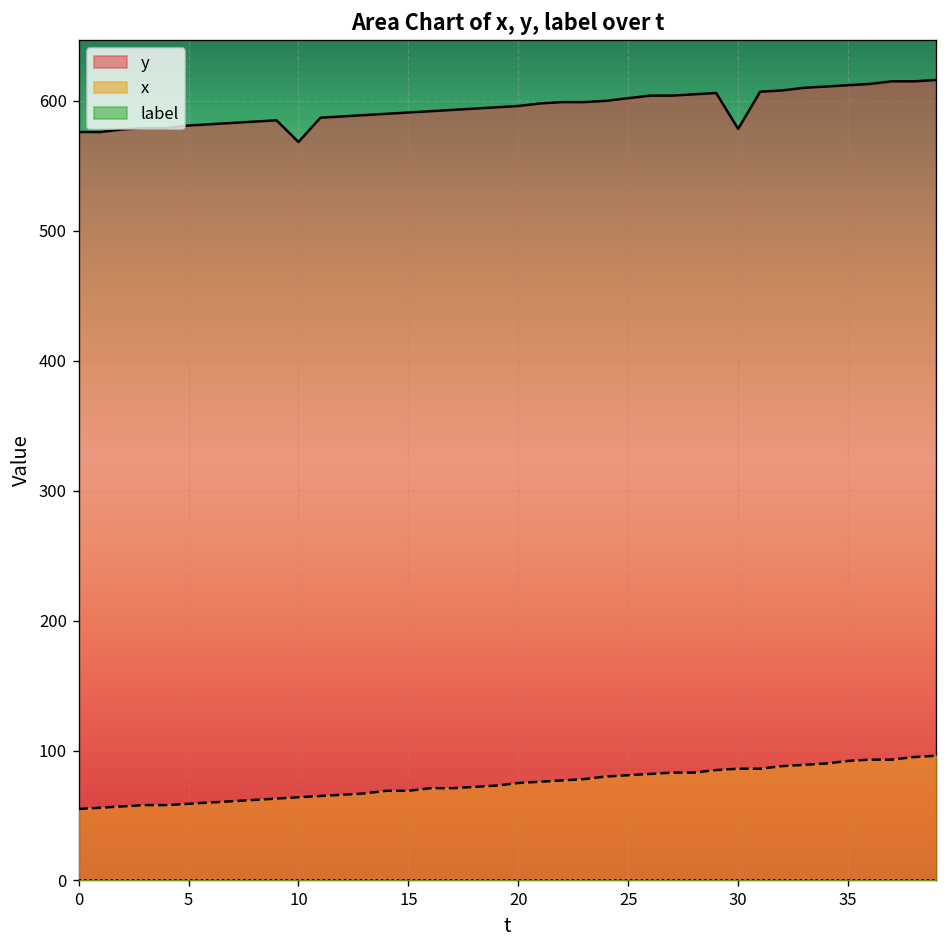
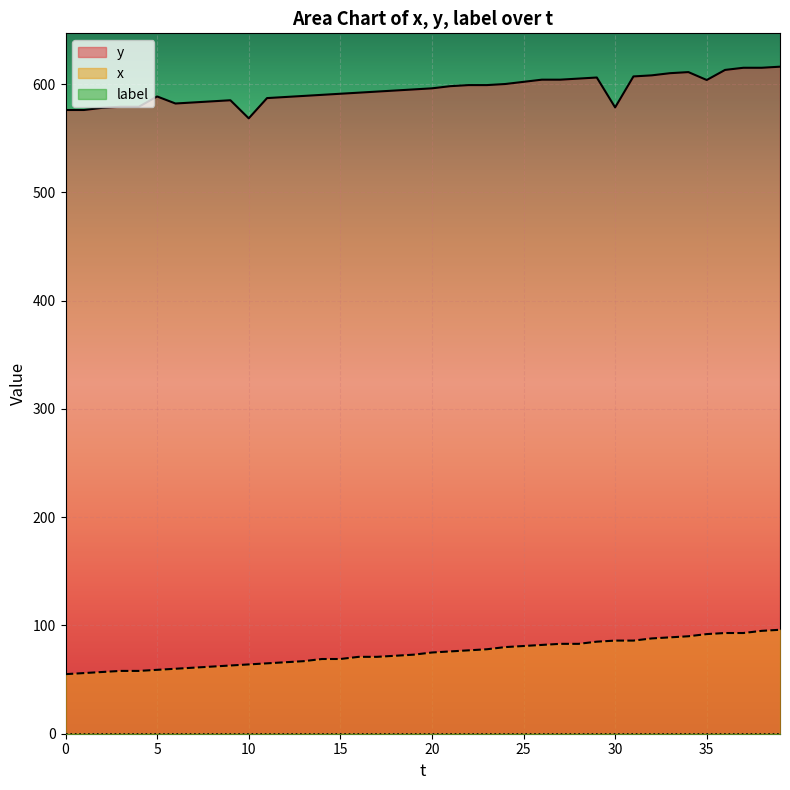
y, 5: 581 -> 589
y, 35: 612 -> 604
